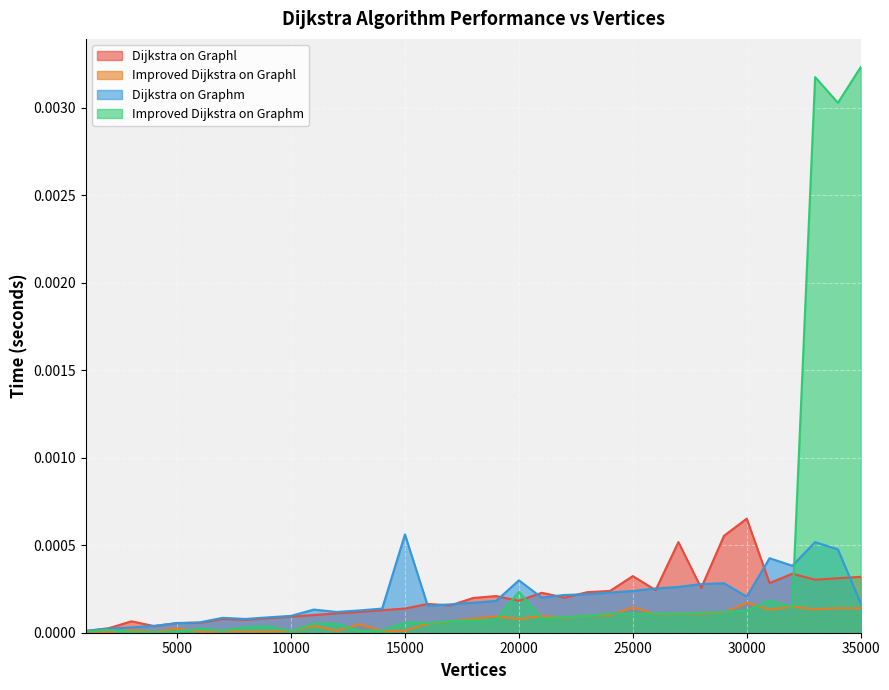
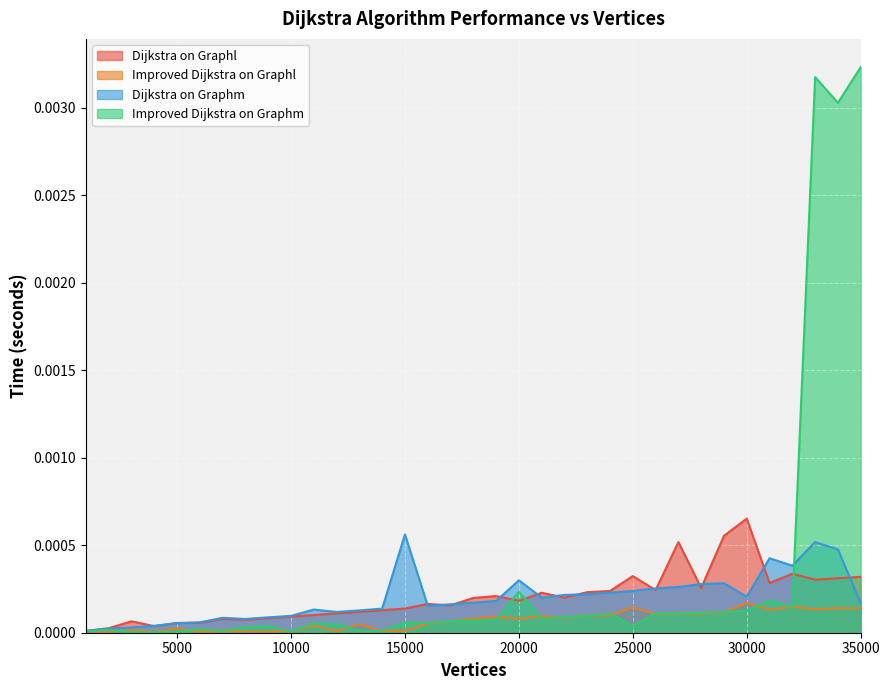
Improved Dijkstra on Graphm, 25000: 0.00011 -> 0.00004
